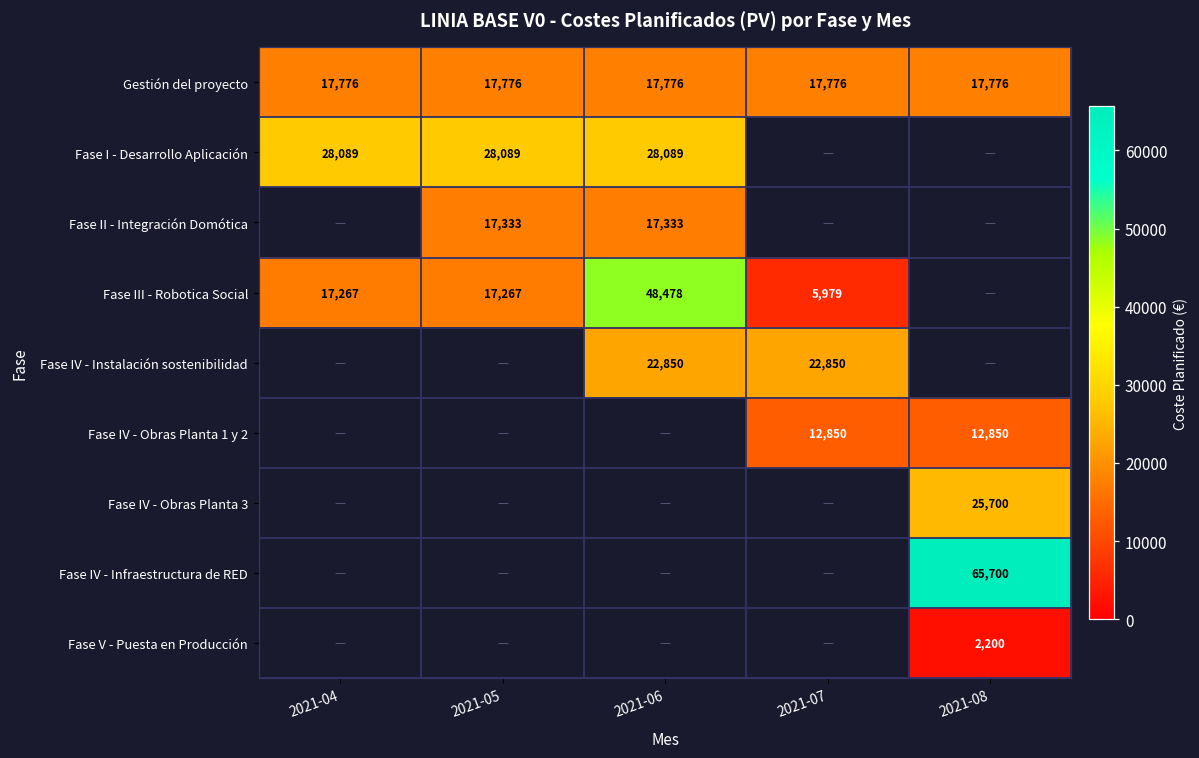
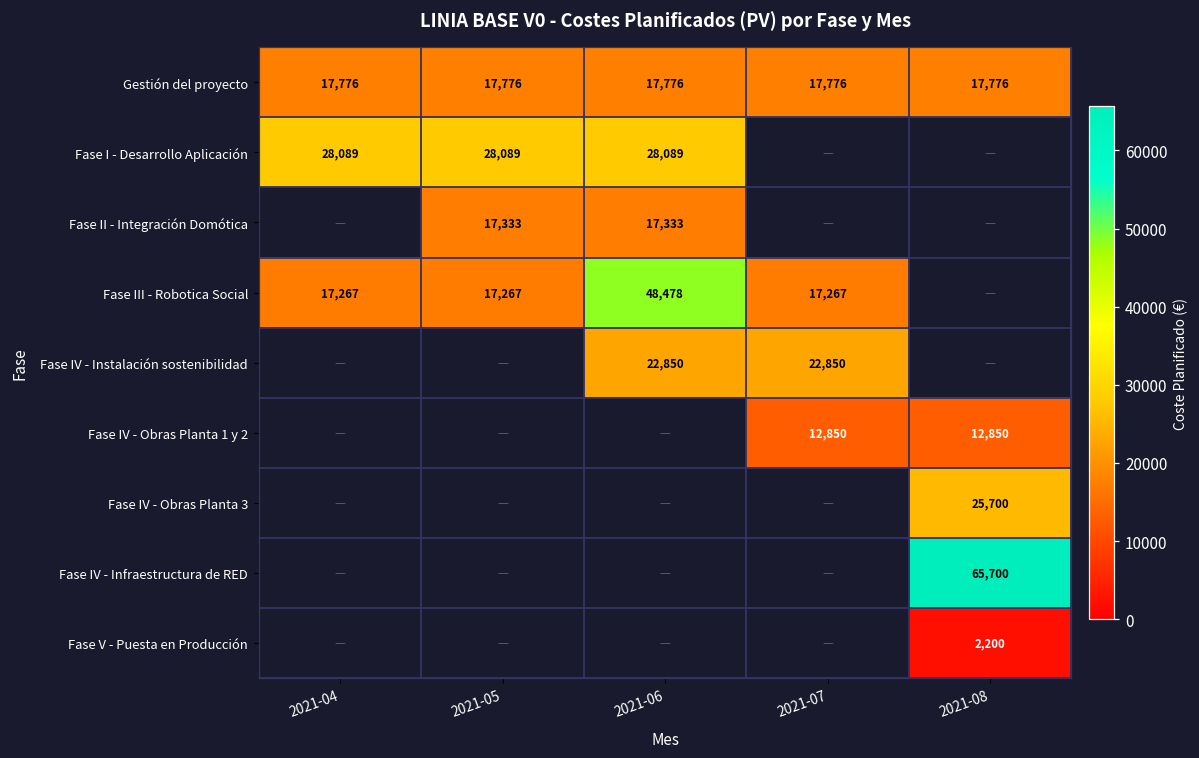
Fase III - Robotica Social, 2021-07: 5,979 -> 17,267
